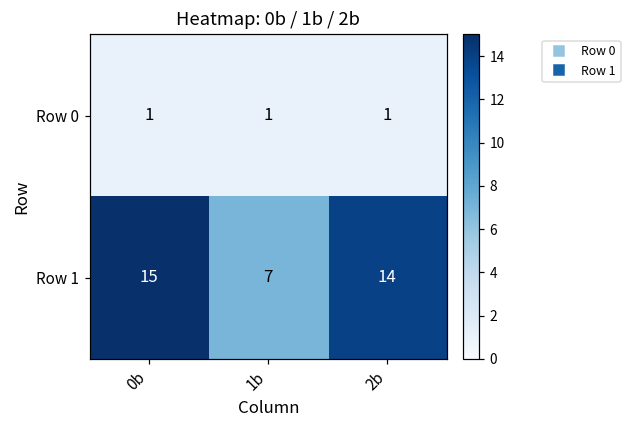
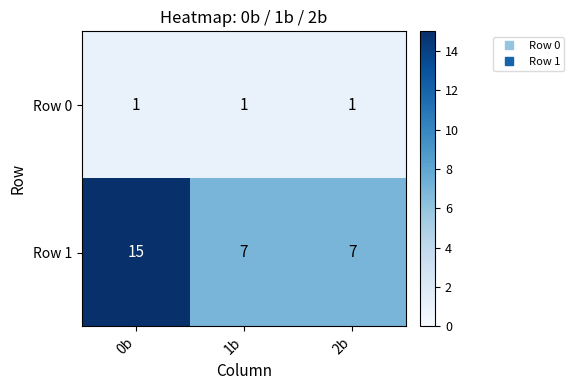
Row 1, 2b: 14 -> 7
